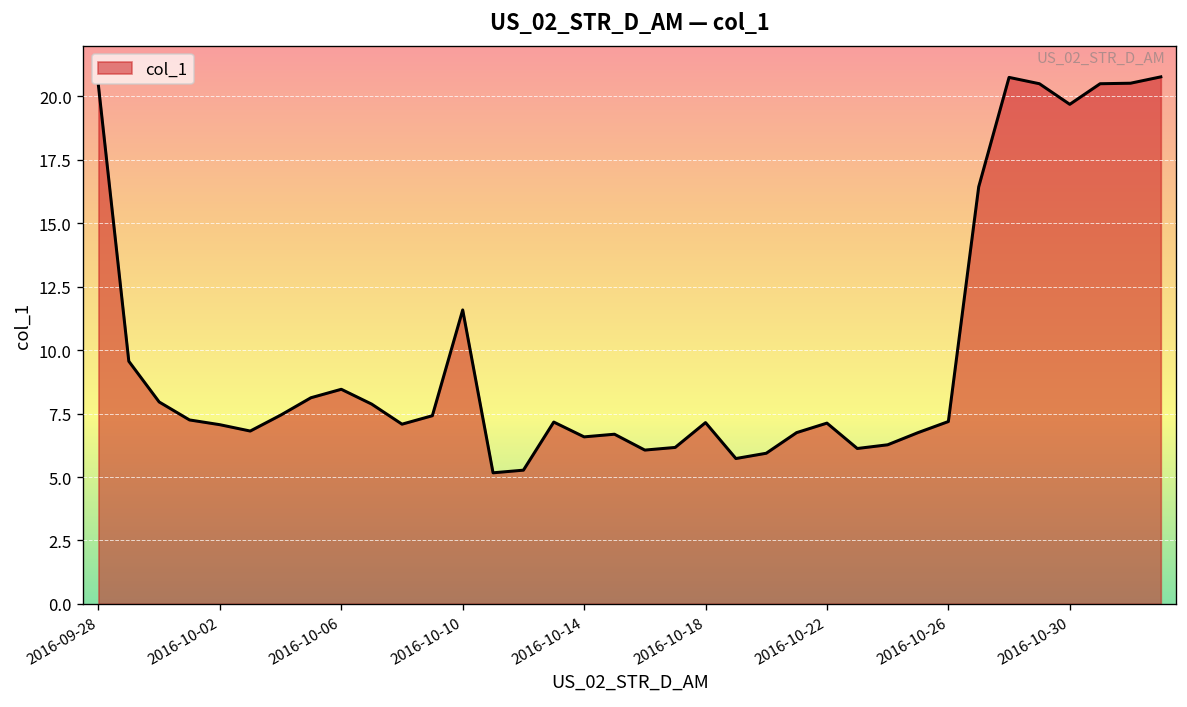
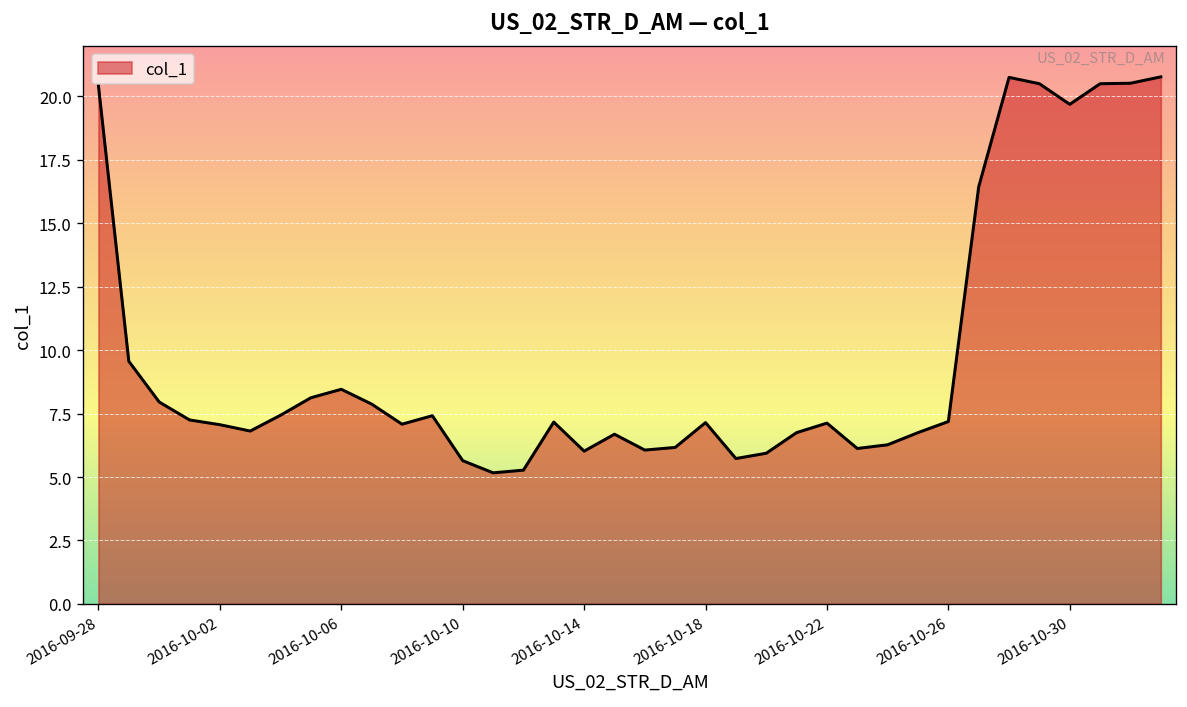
2016-10-10: 11.6 -> 5.6
2016-10-14: 6.6 -> 6.0
